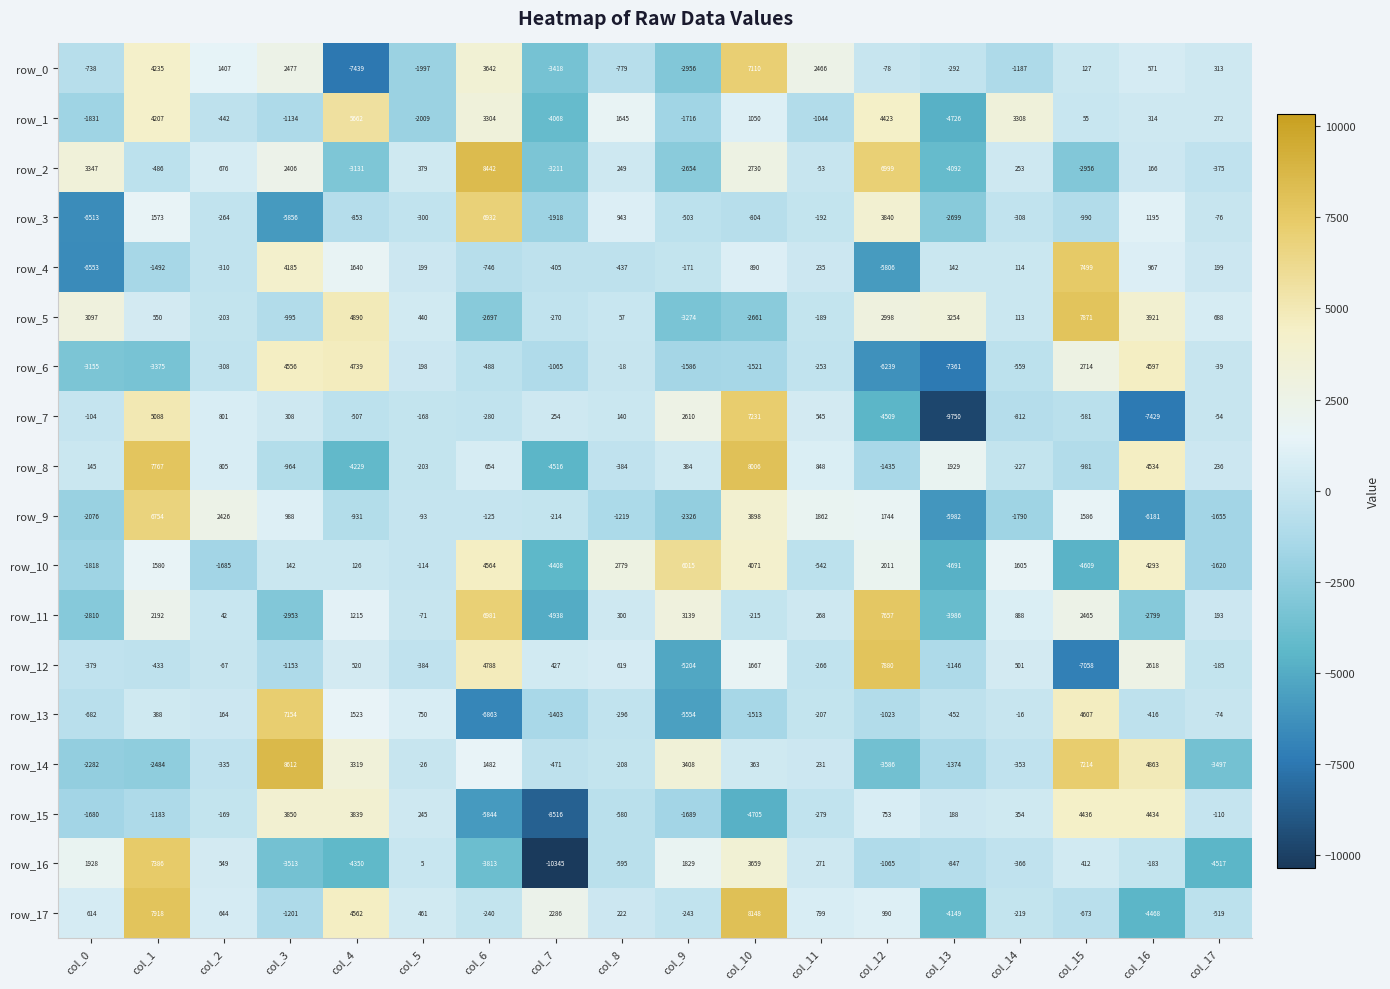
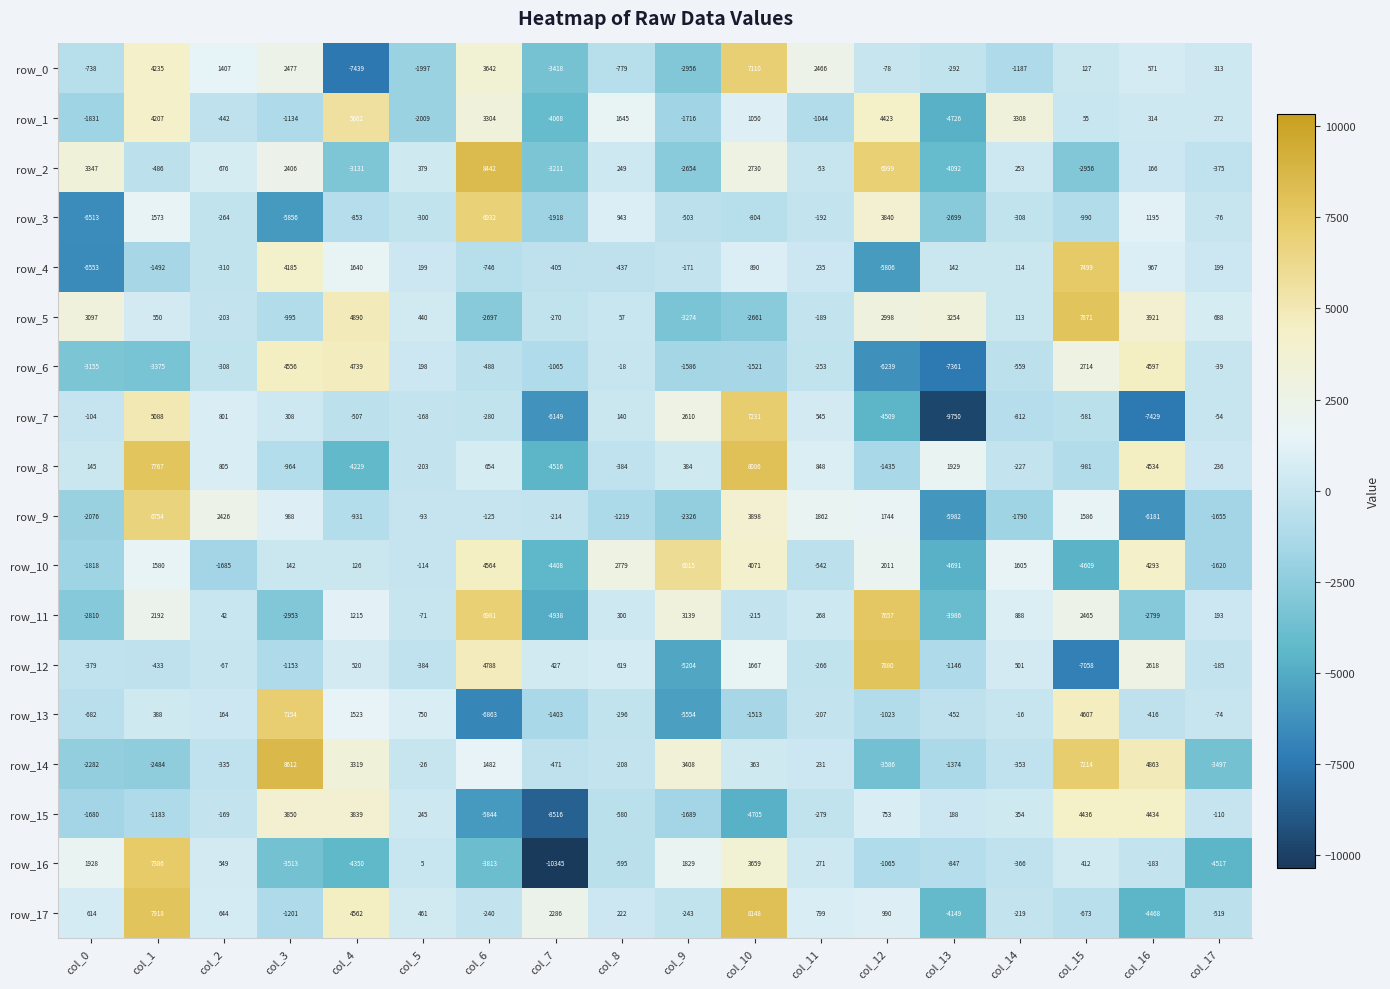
row_7, col_7: 254 -> -6149
